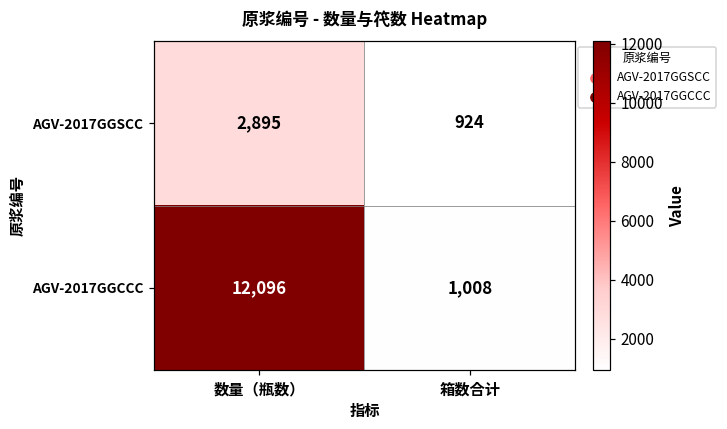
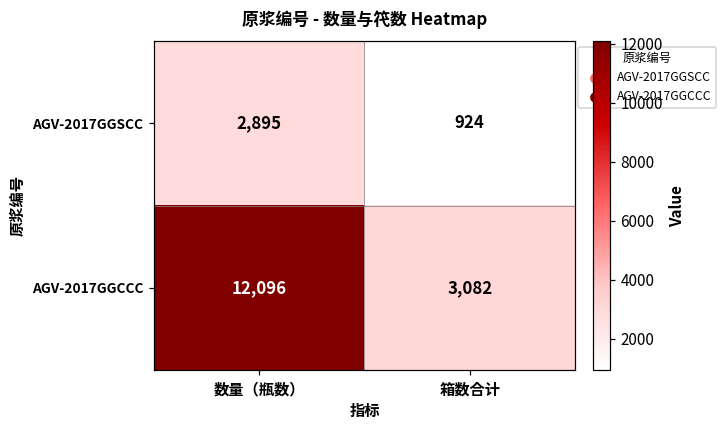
AGV-2017GGCCC, 箱数合计: 1,008 -> 3,082
